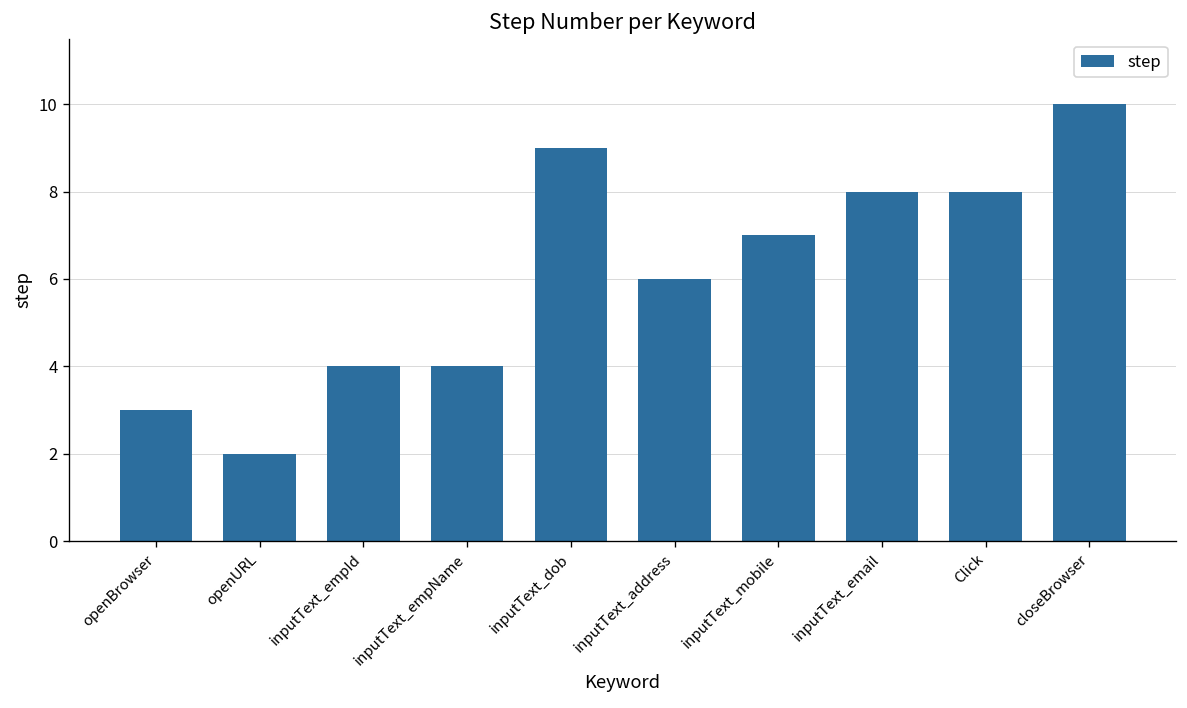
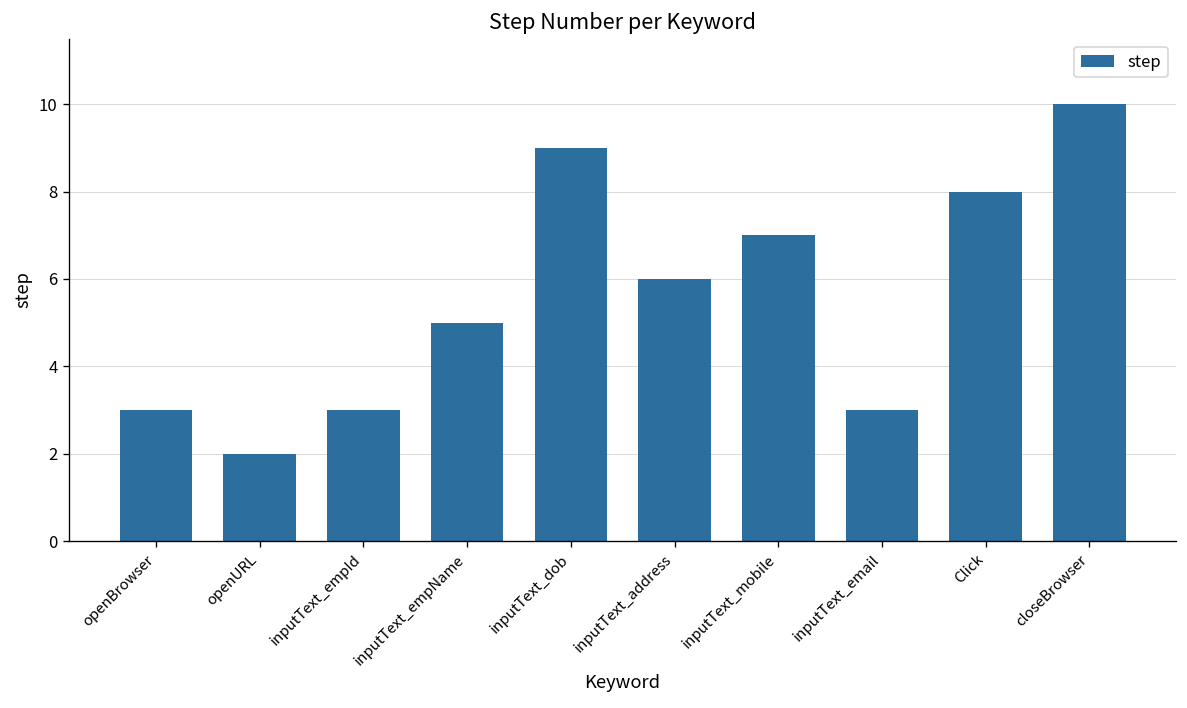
inputText_empId: 4 -> 3
inputText_empName: 4 -> 5
inputText_email: 8 -> 3
